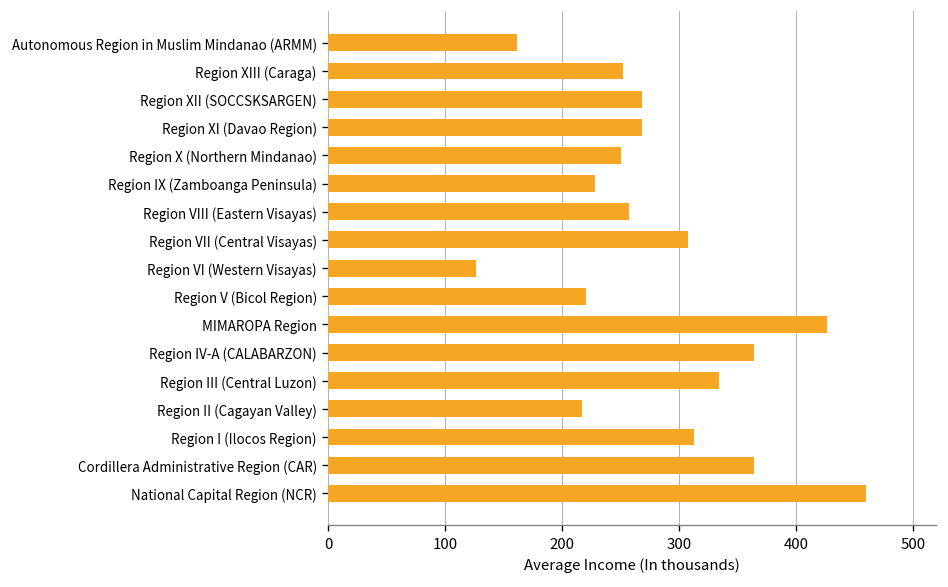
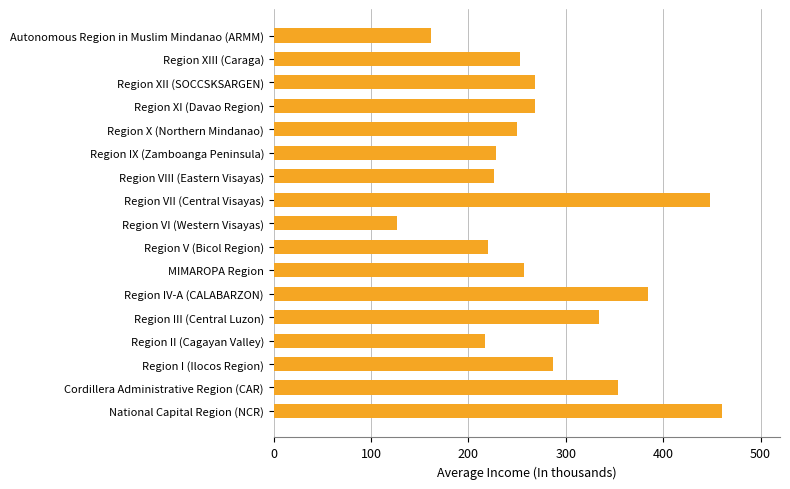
Region VIII (Eastern Visayas): 260 -> 230
Region VII (Central Visayas): 310 -> 450
MIMAROPA Region: 430 -> 260
Region IV-A (CALABARZON): 360 -> 380
Region I (Ilocos Region): 310 -> 290
Cordillera Administrative Region (CAR): 360 -> 350
